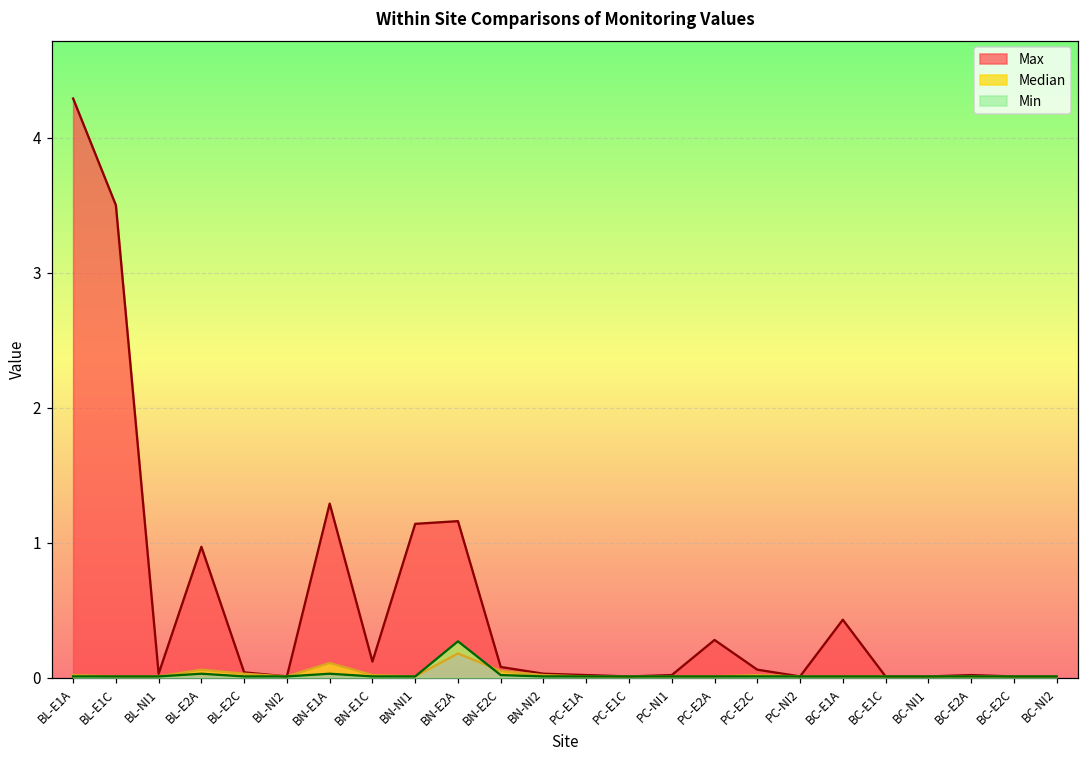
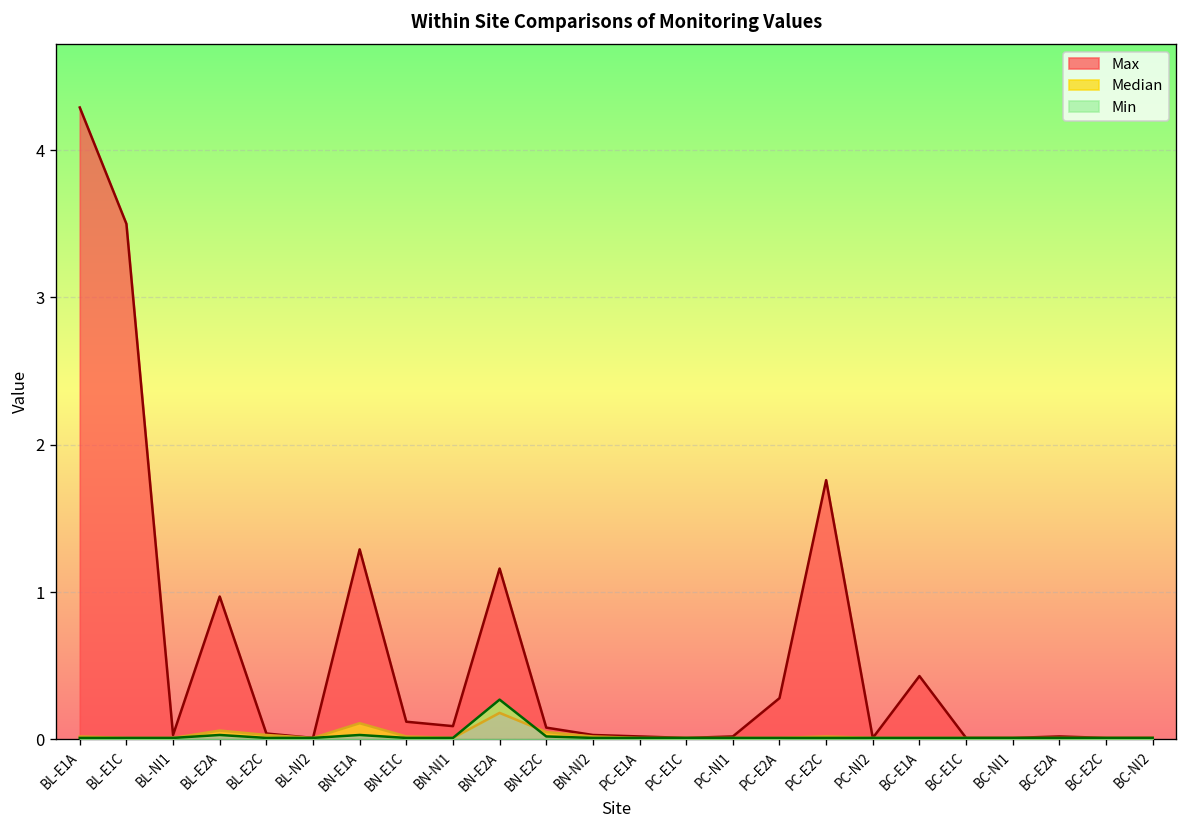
Max, BN-NI1: 1.14 -> 0.09
Max, PC-E2C: 0.06 -> 1.76
